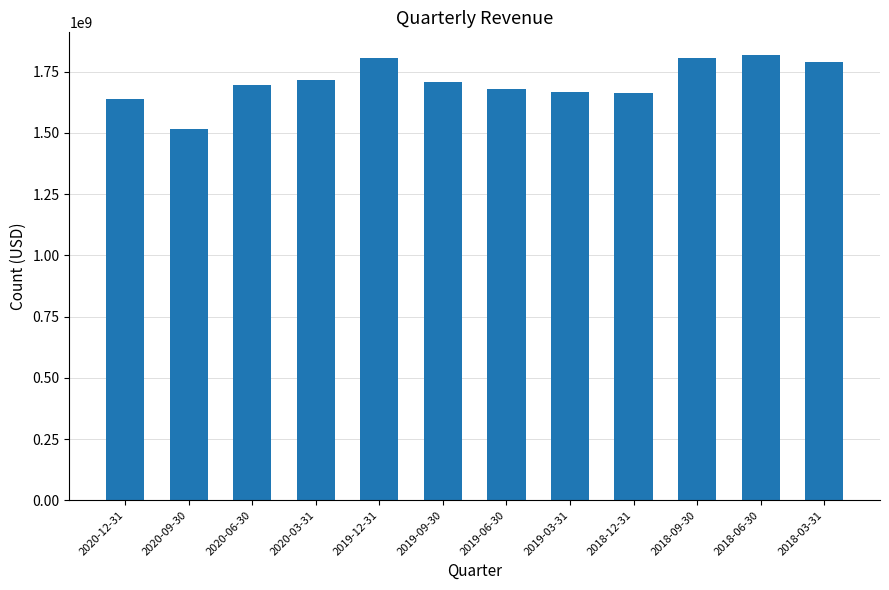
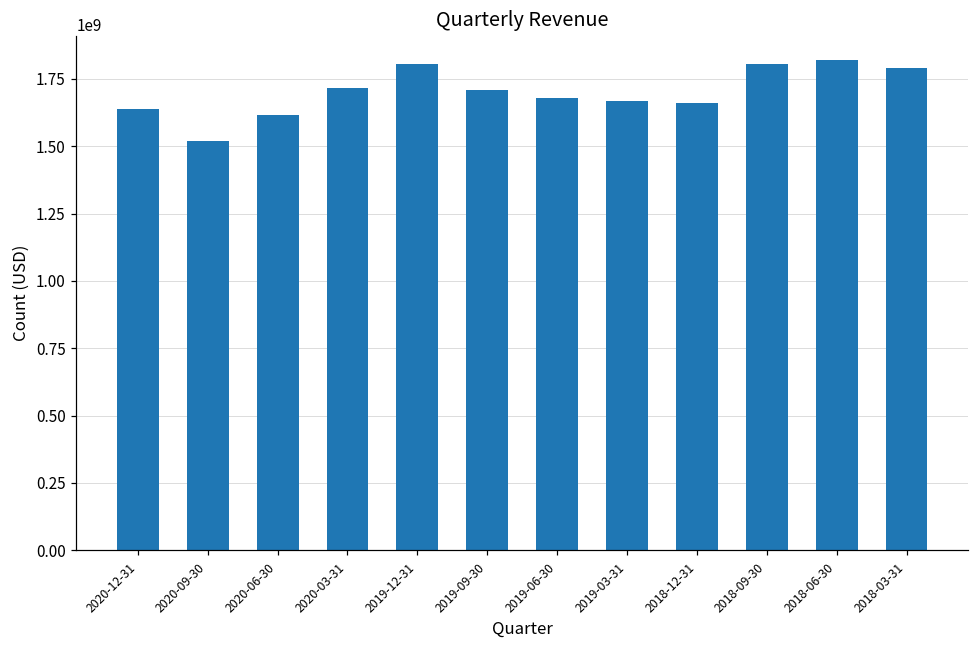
2020-06-30: 1690000000 -> 1620000000
